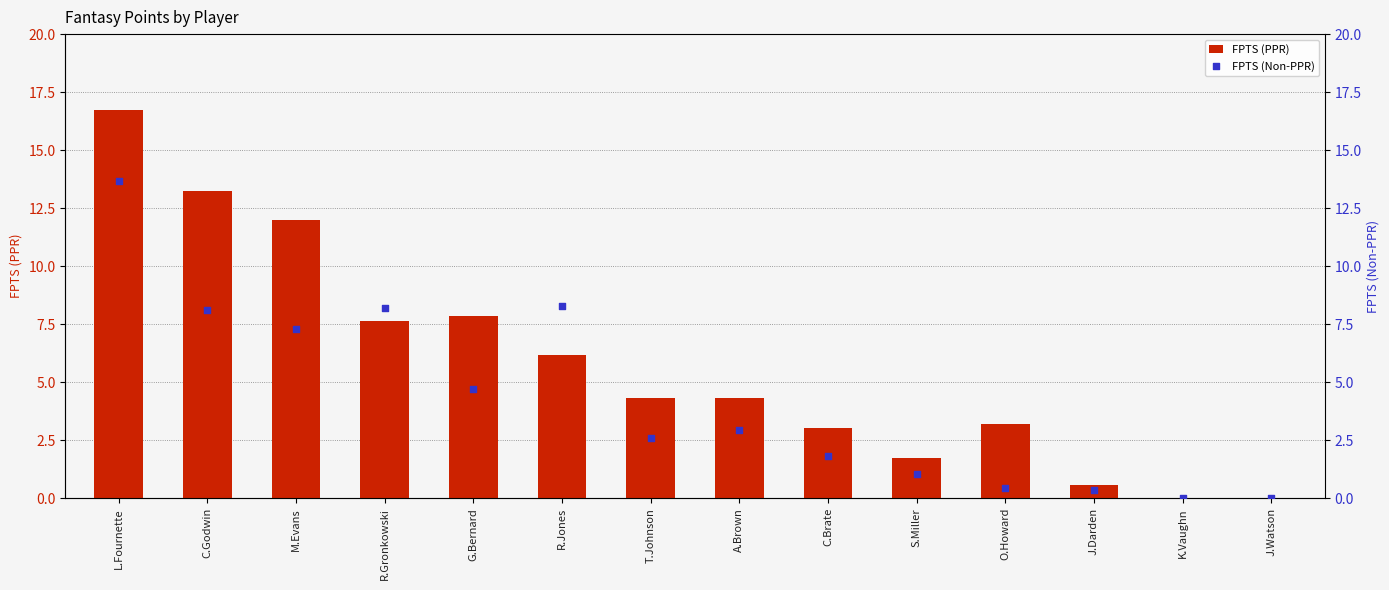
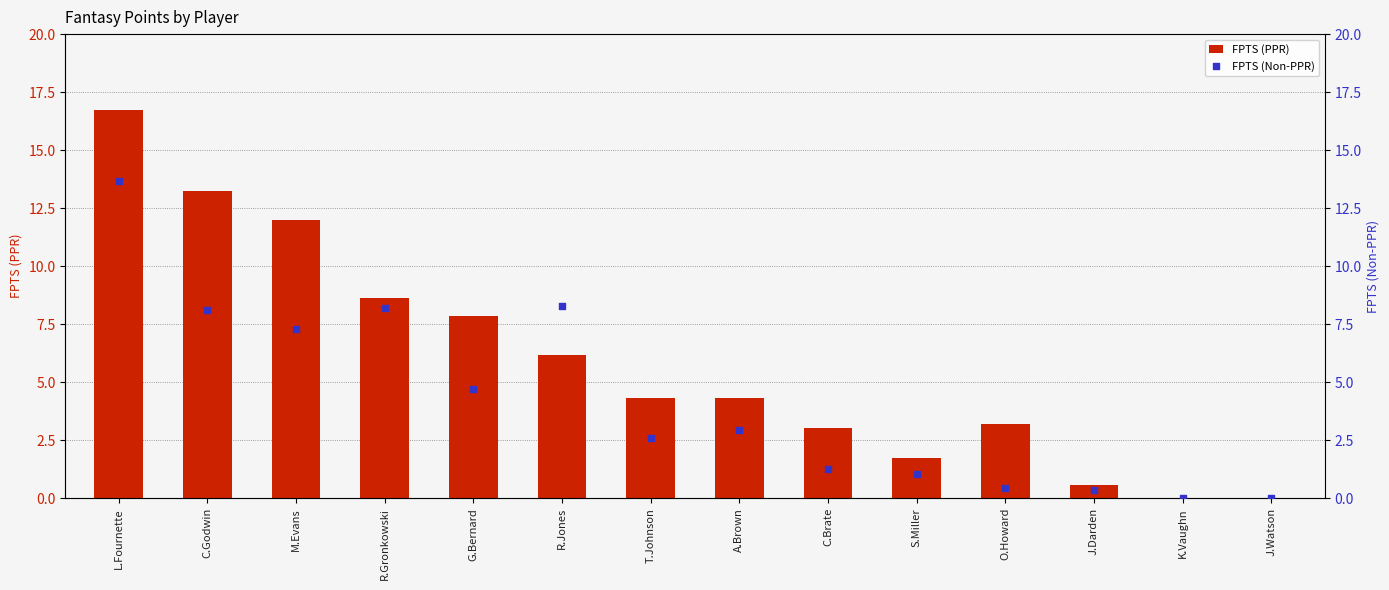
FPTS (PPR), R.Gronkowski: 7.7 -> 8.6
FPTS (Non-PPR), C.Brate: 1.8 -> 1.3
